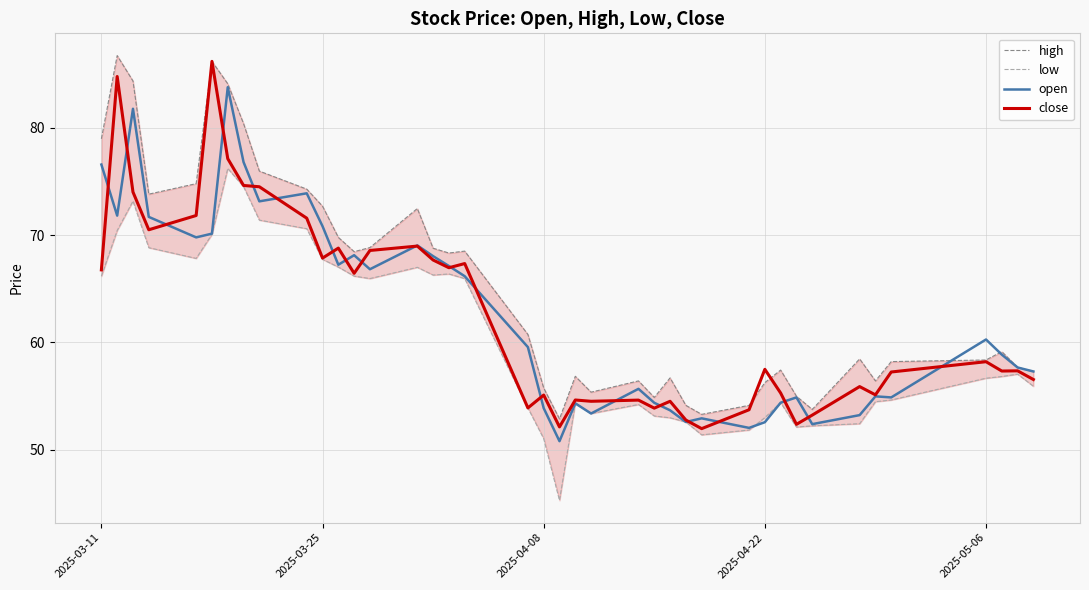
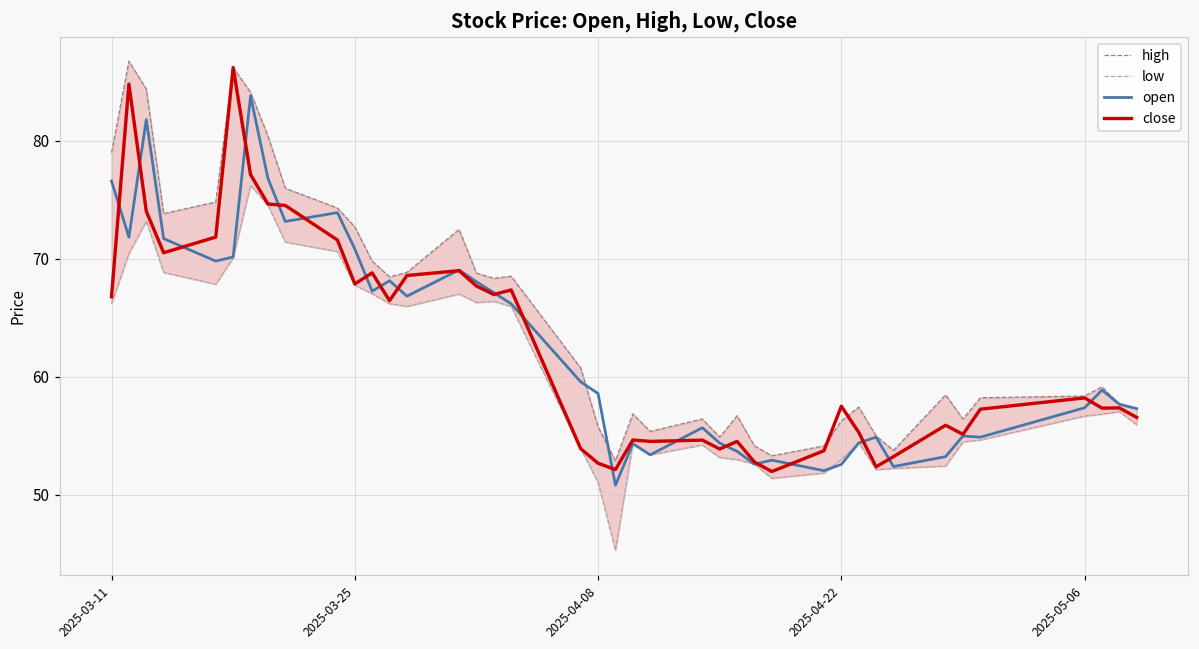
open, 2025-04-08: 53.9 -> 58.6
close, 2025-04-08: 55.1 -> 52.7
open, 2025-05-06: 60.3 -> 57.4
